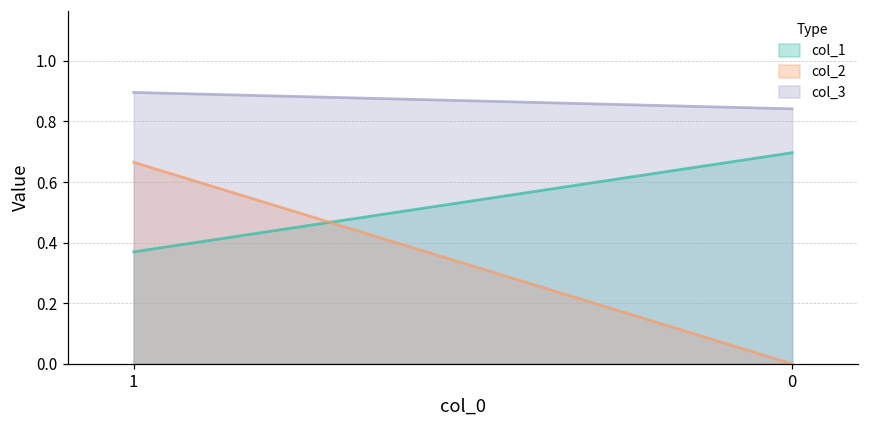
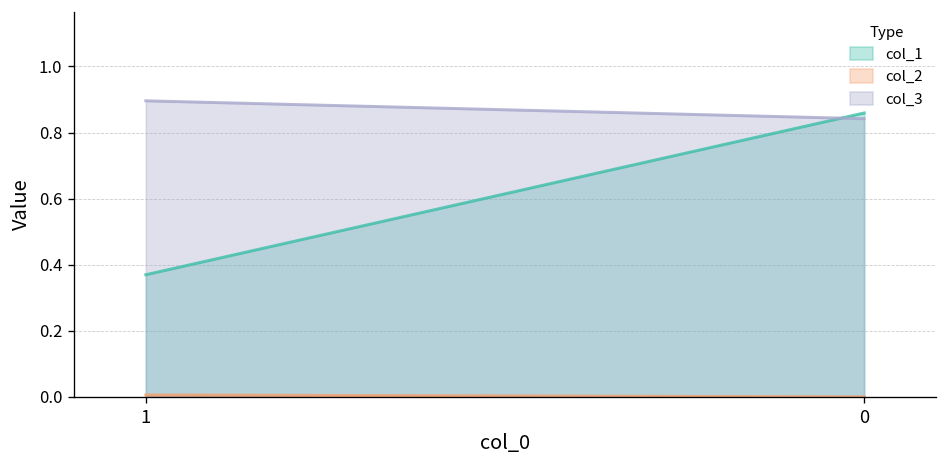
col_2, 1: 0.67 -> 0.01
col_1, 0: 0.70 -> 0.86
